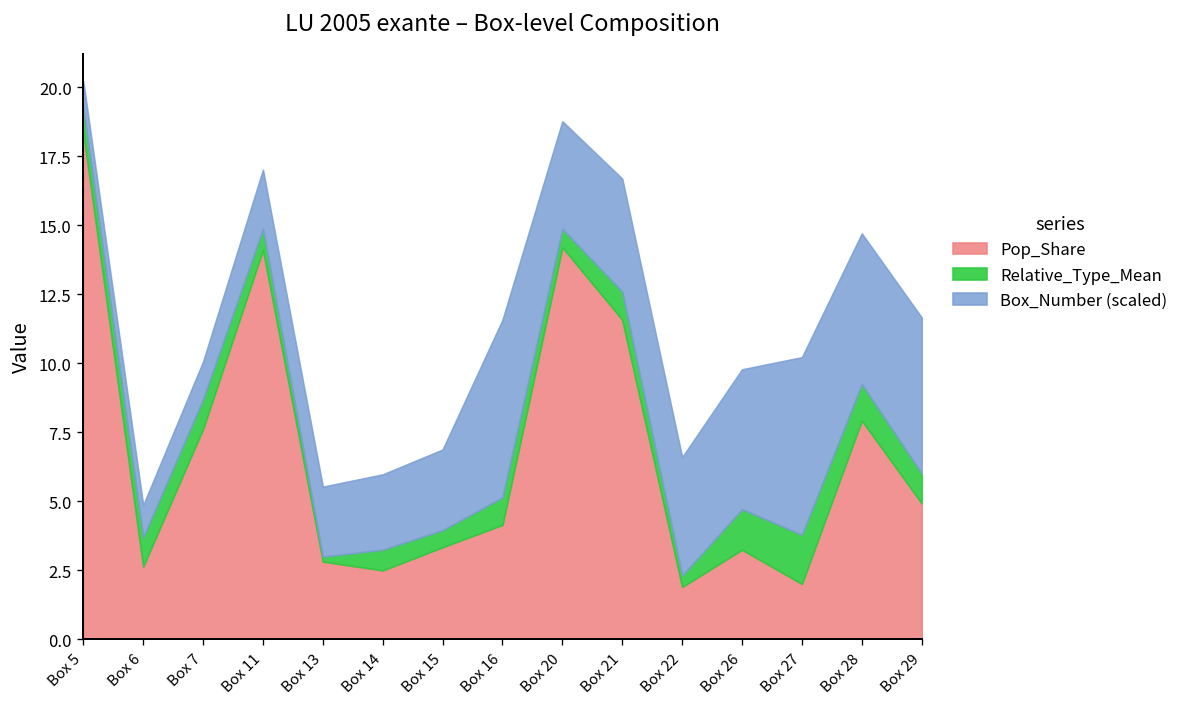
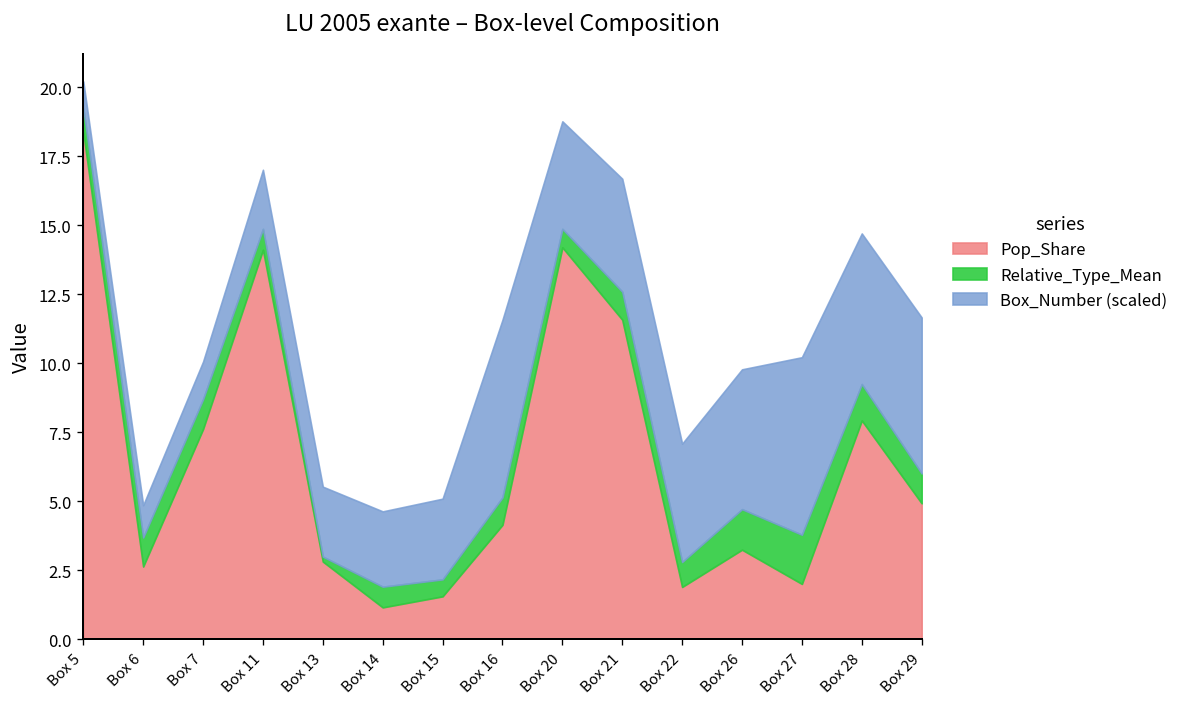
Pop_Share, Box 14: 2.5 -> 1.2
Pop_Share, Box 15: 3.3 -> 1.6
Relative_Type_Mean, Box 22: 0.4 -> 0.9
